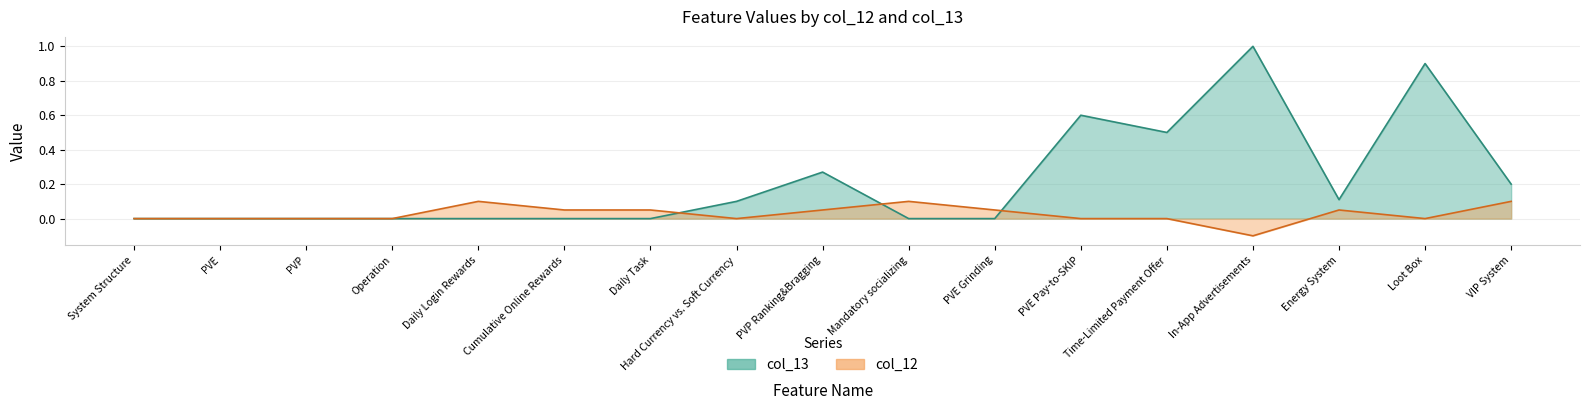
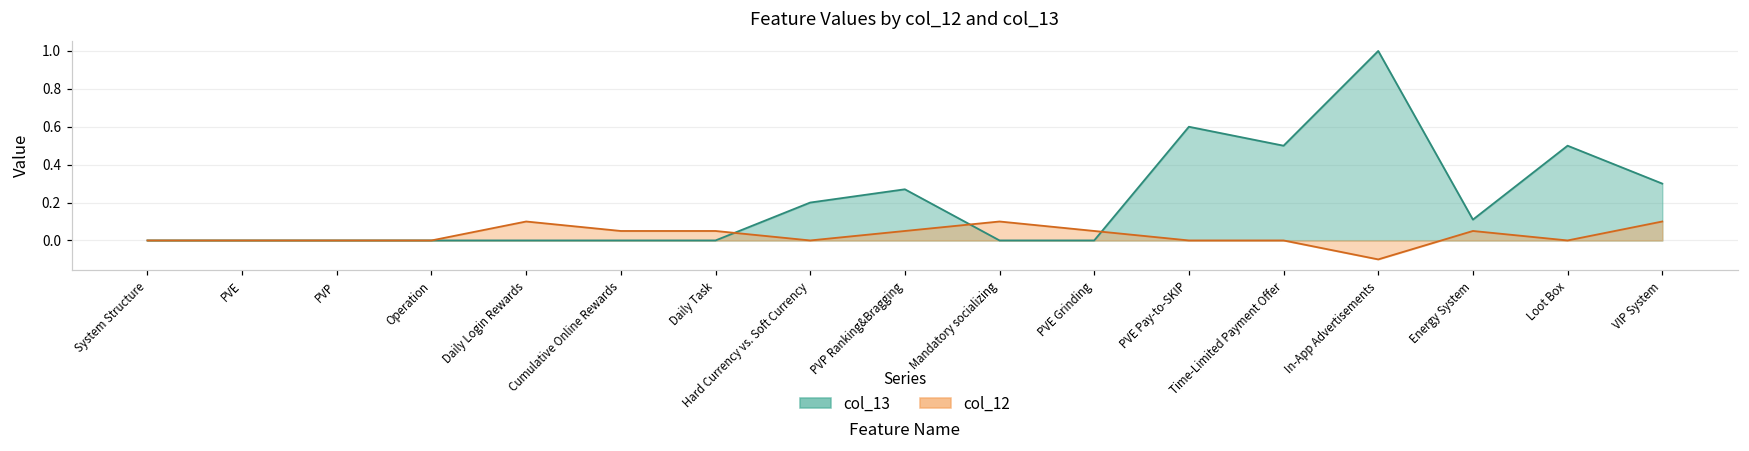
col_13, Hard Currency vs. Soft Currency: 0.1 -> 0.2
col_13, Loot Box: 0.9 -> 0.5
col_13, VIP System: 0.2 -> 0.3
